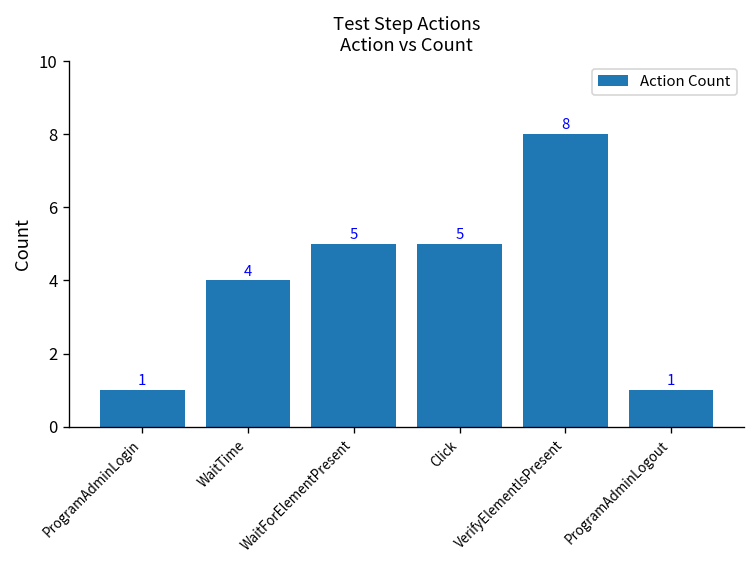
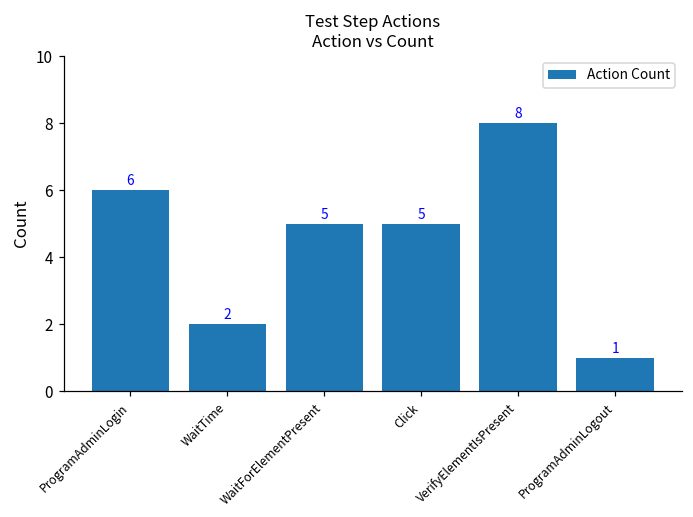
ProgramAdminLogin: 1 -> 6
WaitTime: 4 -> 2
